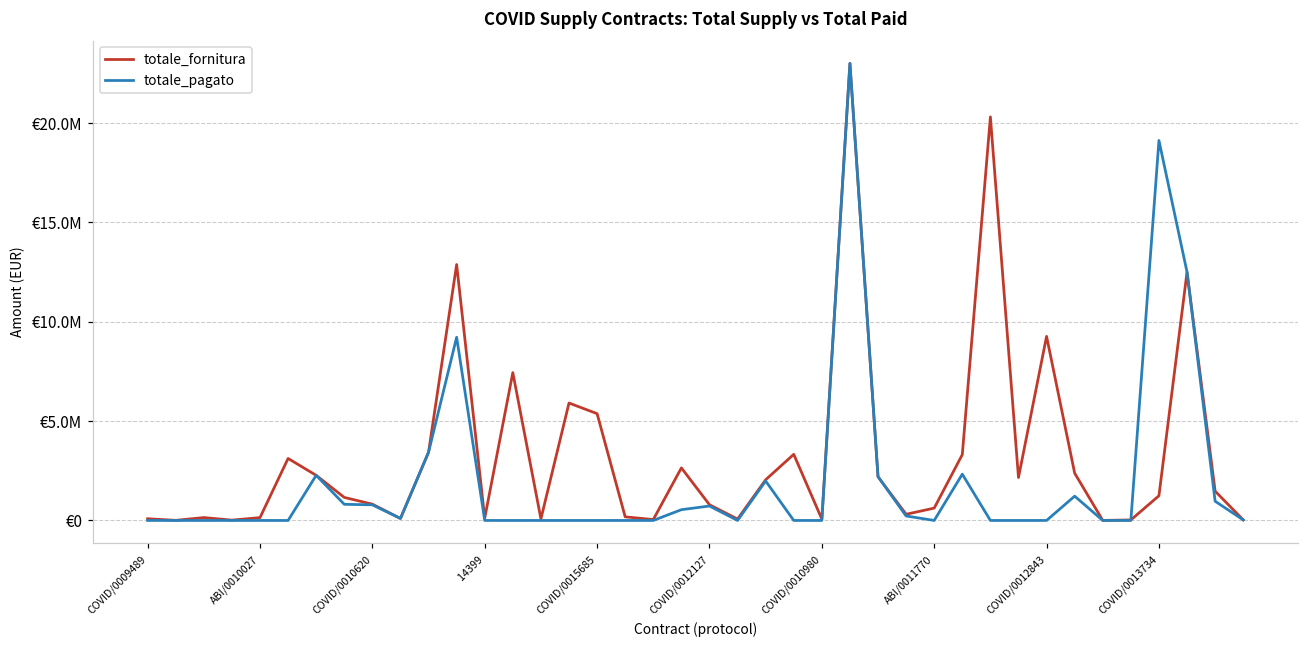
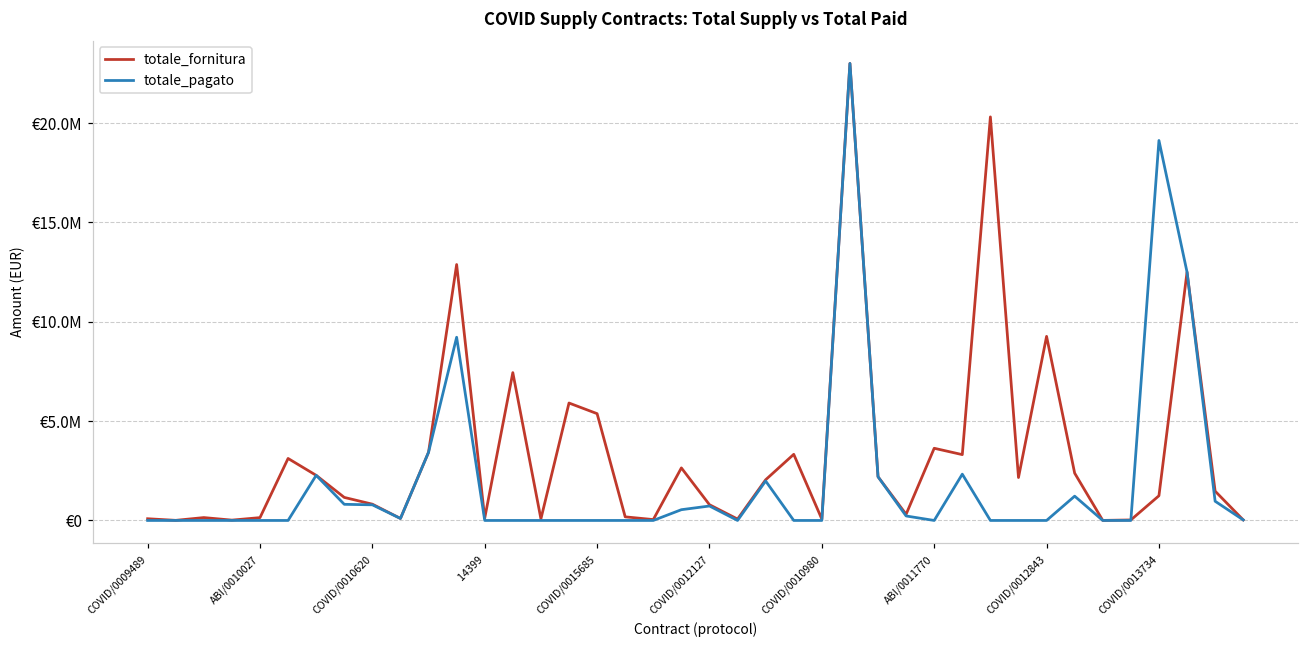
totale_fornitura, ABI/0011770: €600000 -> €3600000
